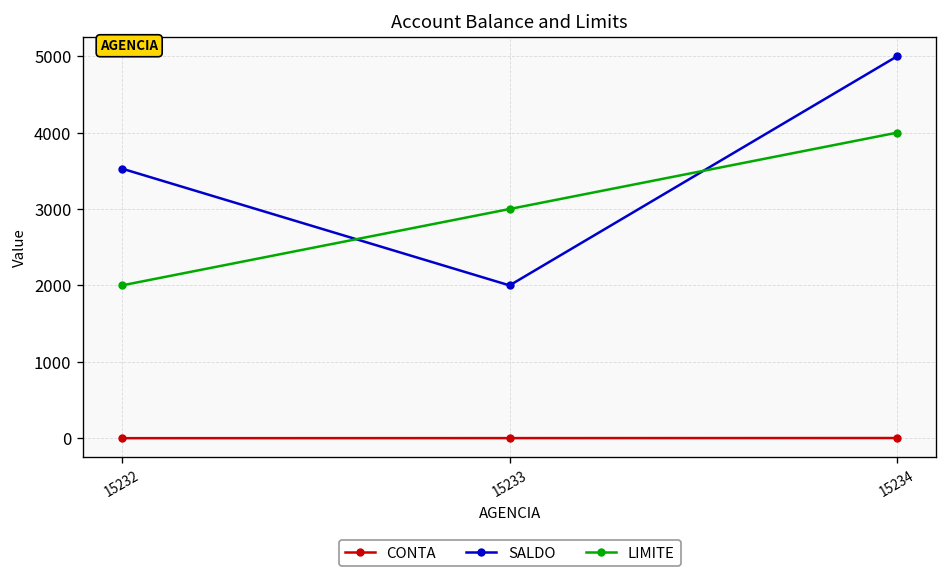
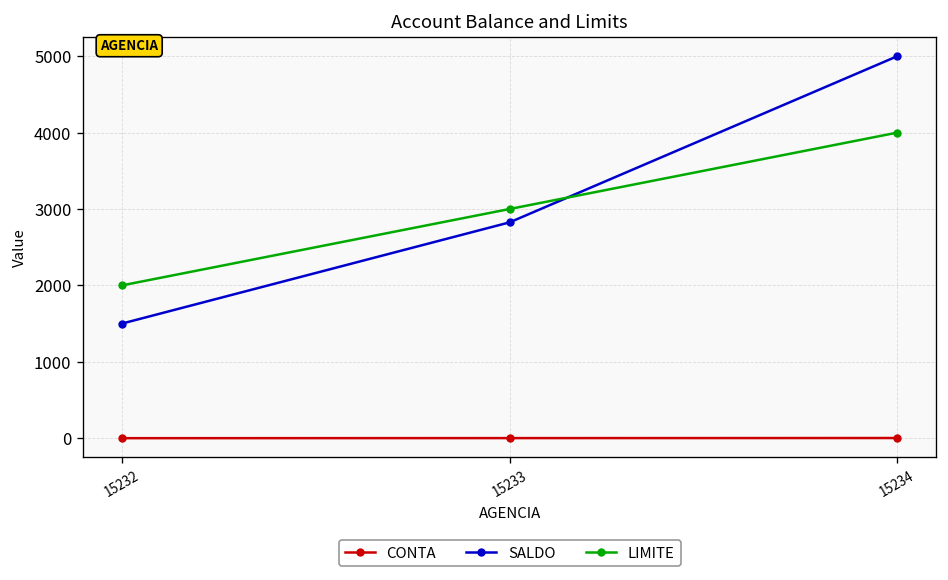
SALDO, 15232: 3500 -> 1500
SALDO, 15233: 2000 -> 2800
